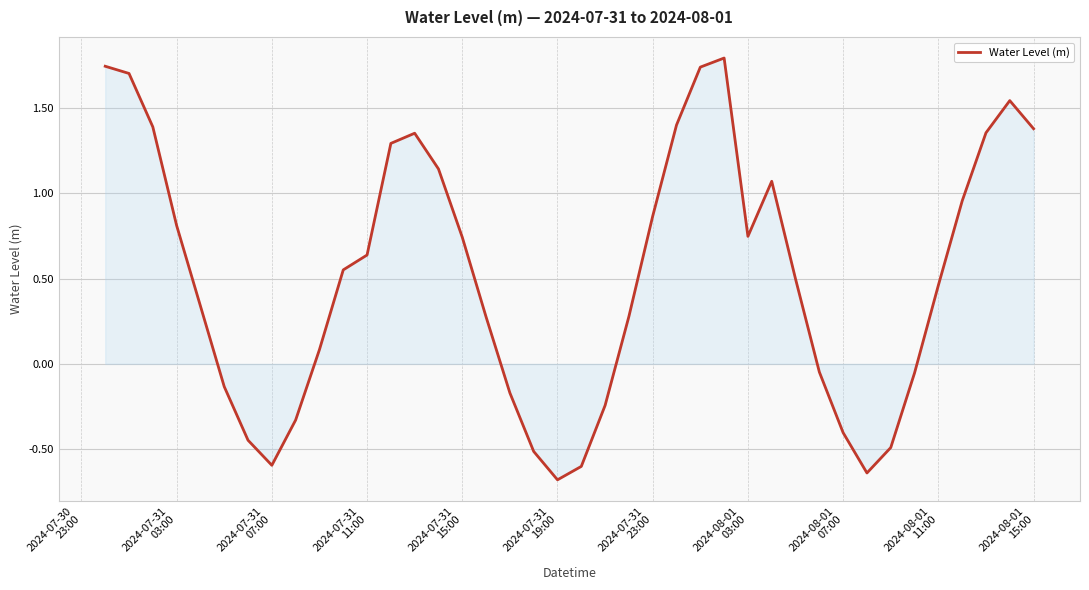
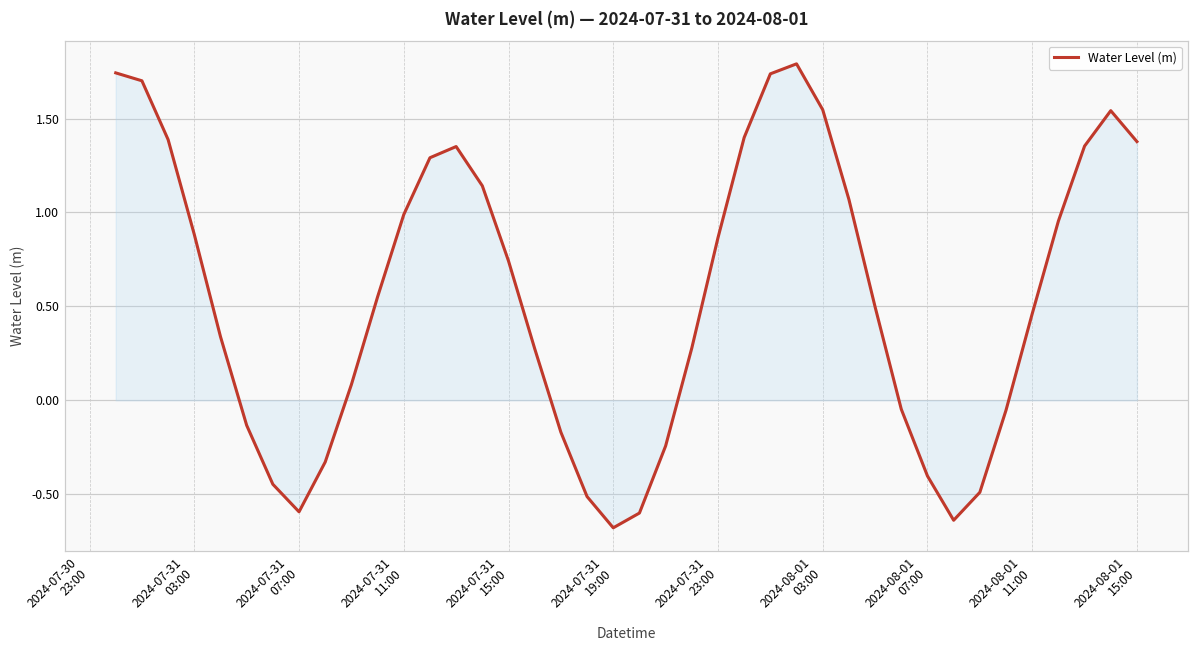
Water Level (m), 2024-07-31 03:00: 0.81 -> 0.88
Water Level (m), 2024-07-31 11:00: 0.64 -> 0.99
Water Level (m), 2024-08-01 03:00: 0.75 -> 1.55
